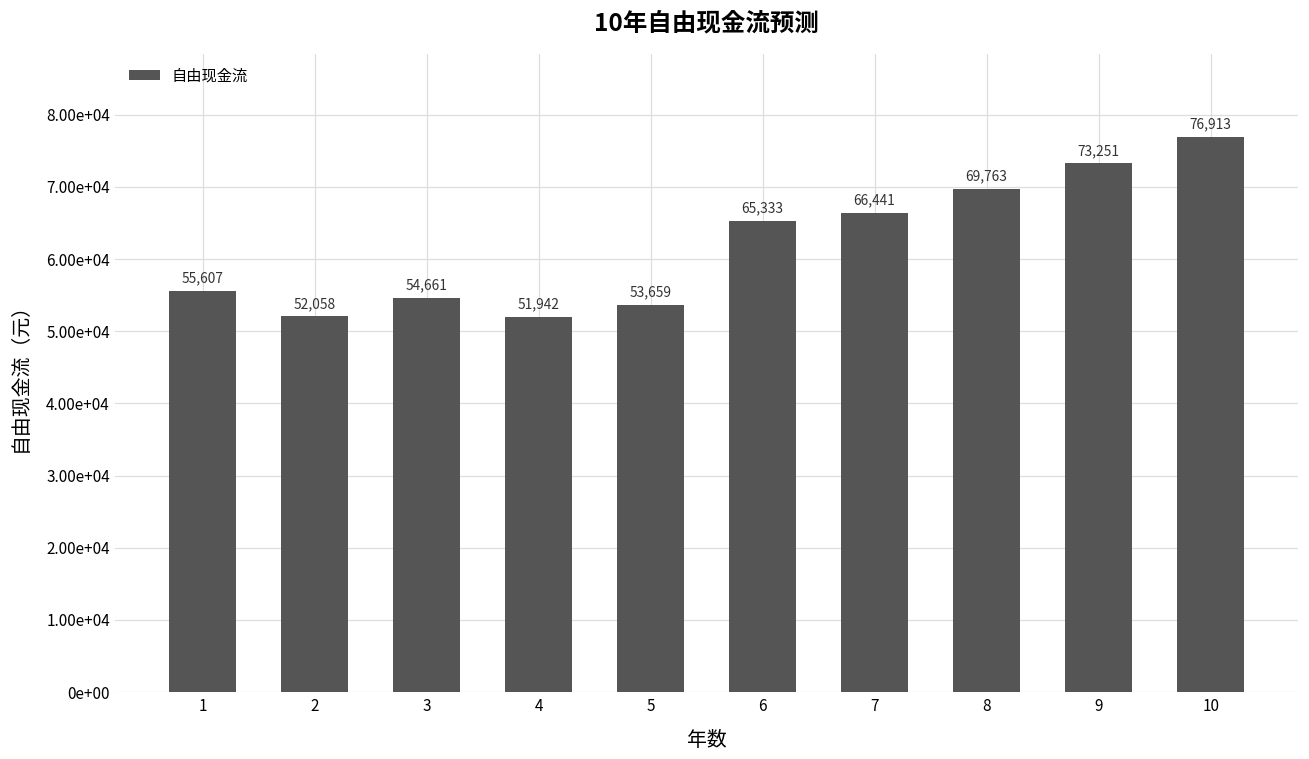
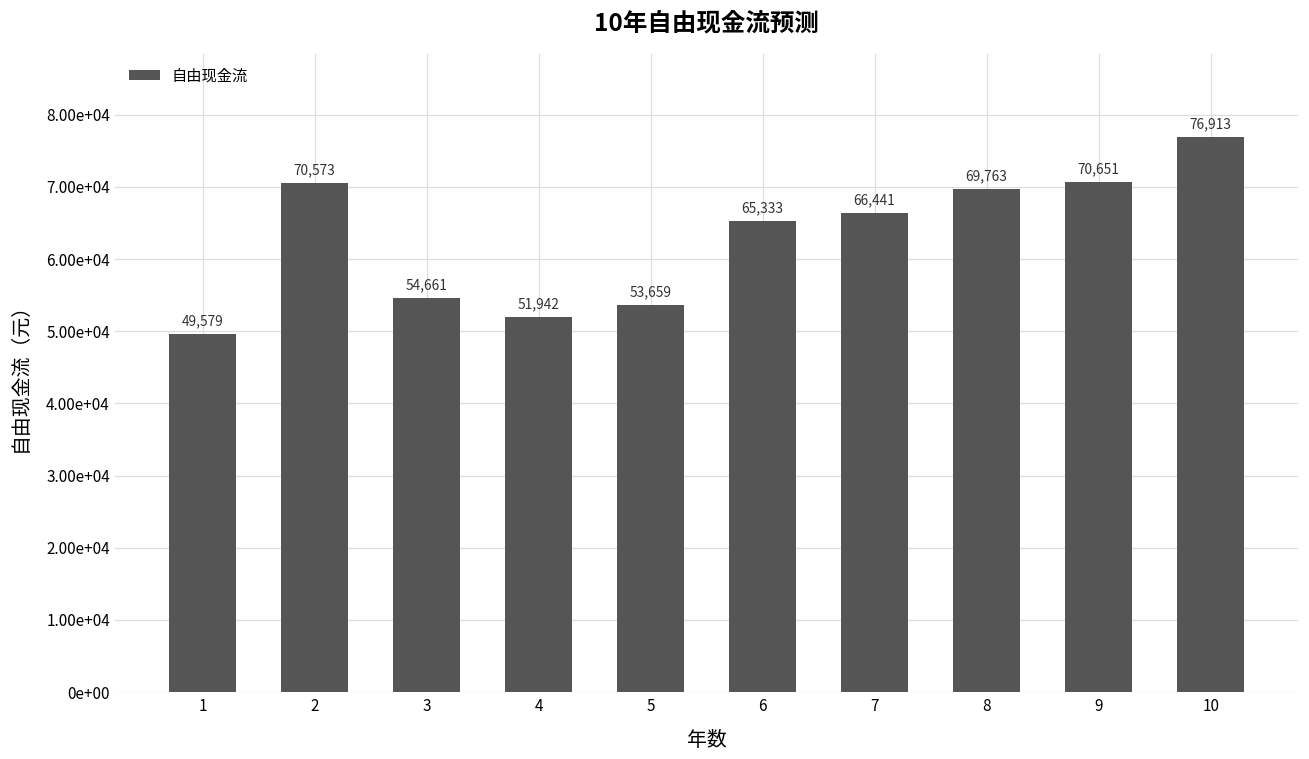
1: 55,607 -> 49,579
2: 52,058 -> 70,573
9: 73,251 -> 70,651
